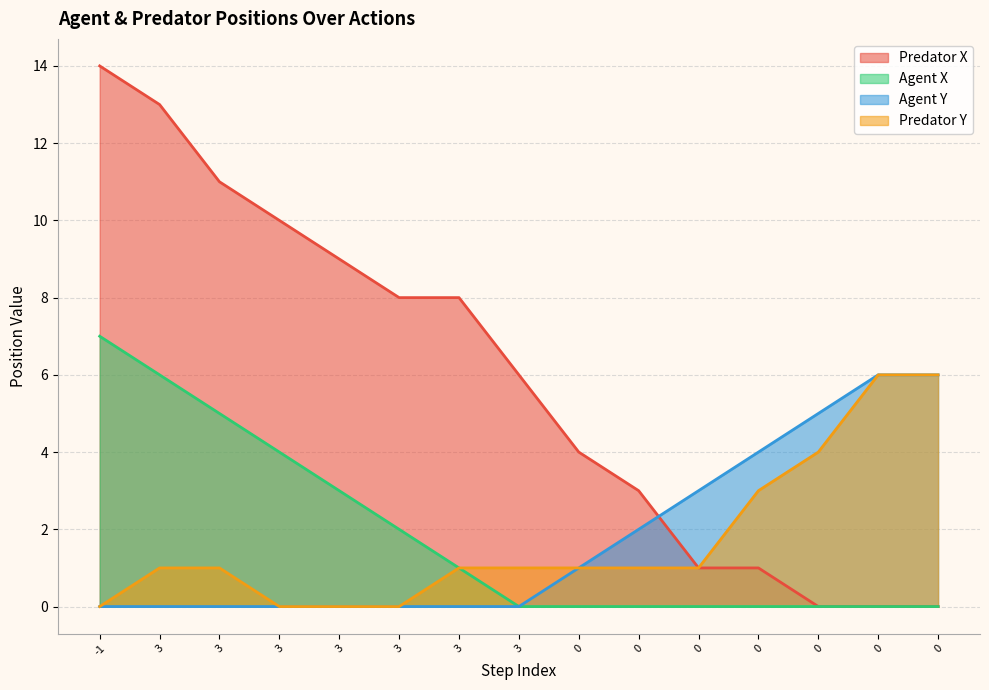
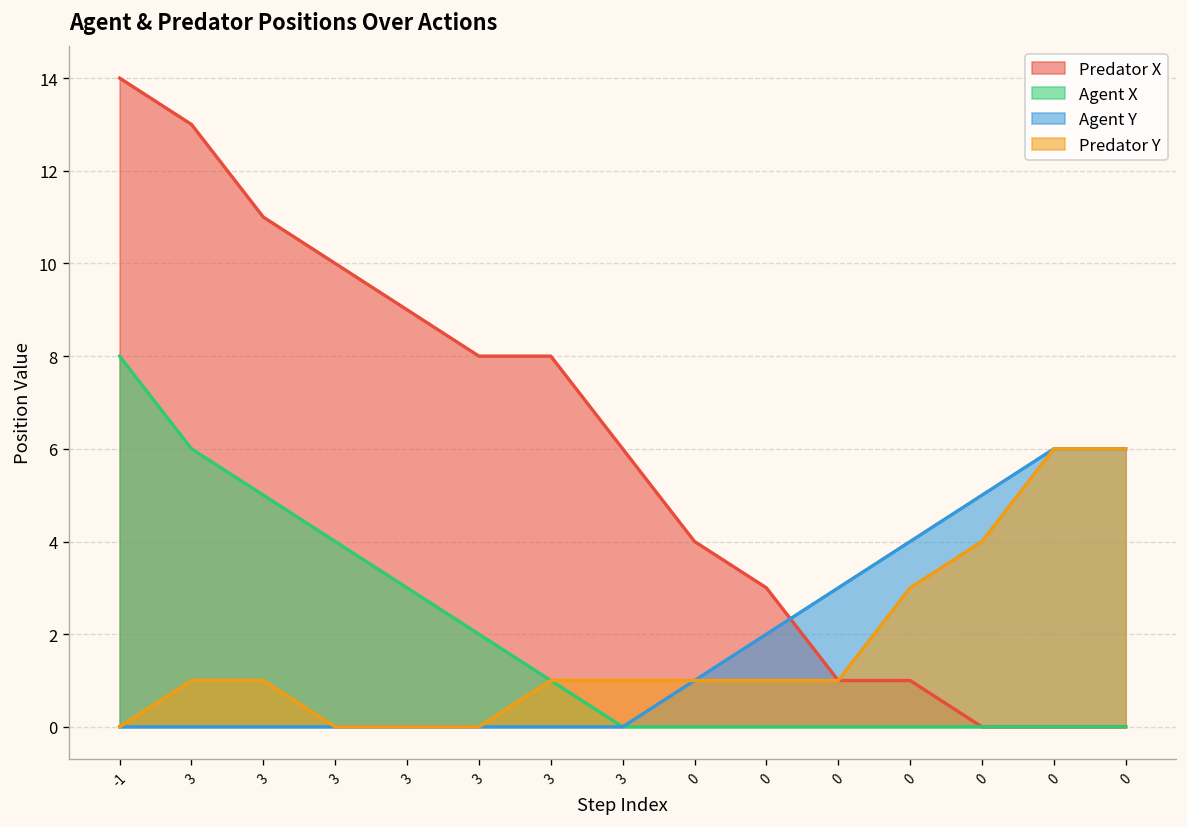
Agent X, -1: 7 -> 8
